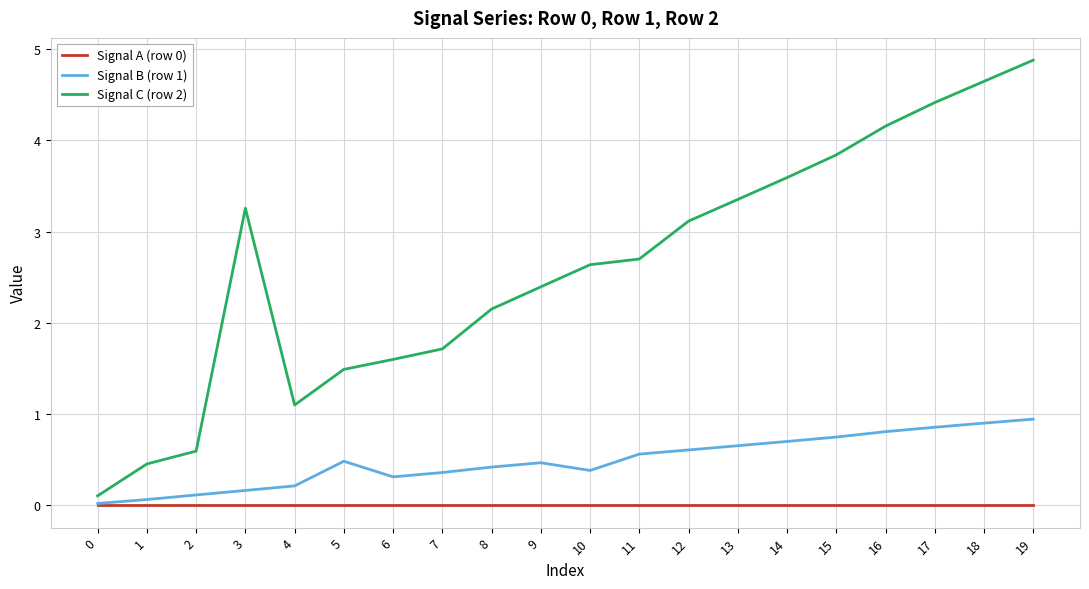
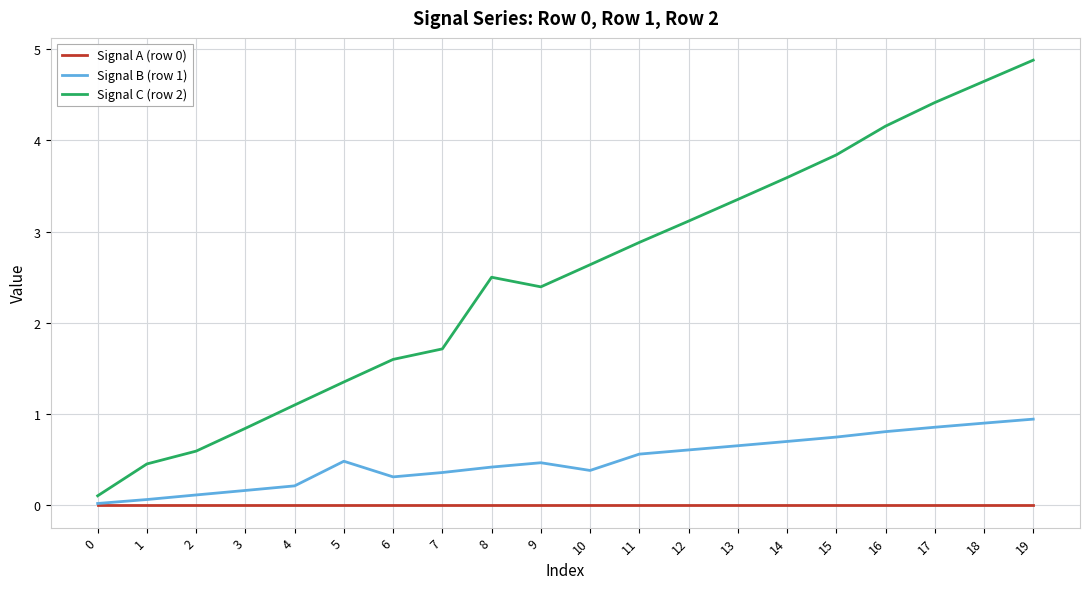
Signal C (row 2), 3: 3.3 -> 0.8
Signal C (row 2), 5: 1.5 -> 1.4
Signal C (row 2), 8: 2.2 -> 2.5
Signal C (row 2), 11: 2.7 -> 2.9
